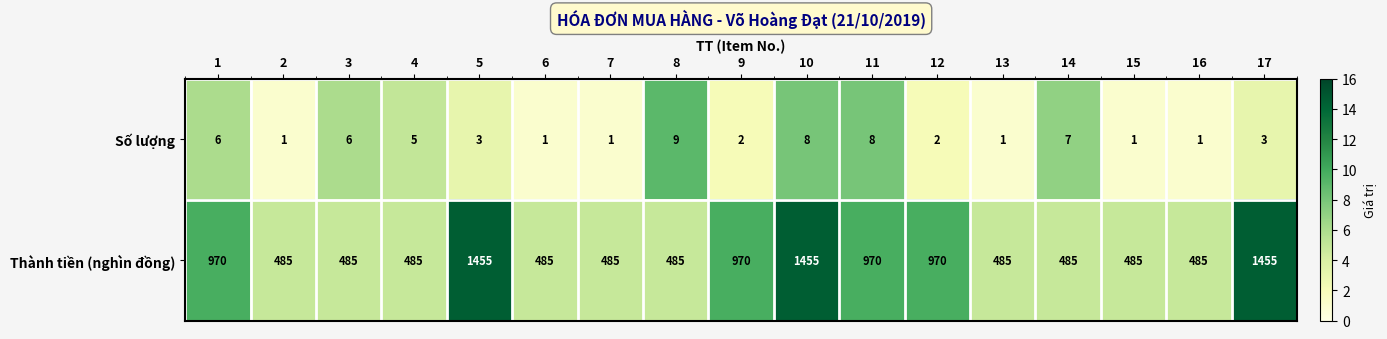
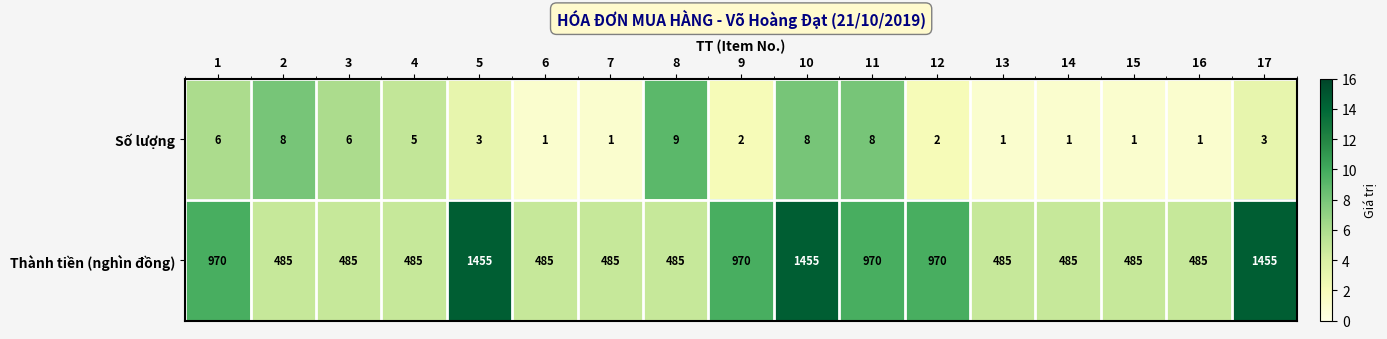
Số lượng, 2: 1 -> 8
Số lượng, 14: 7 -> 1
